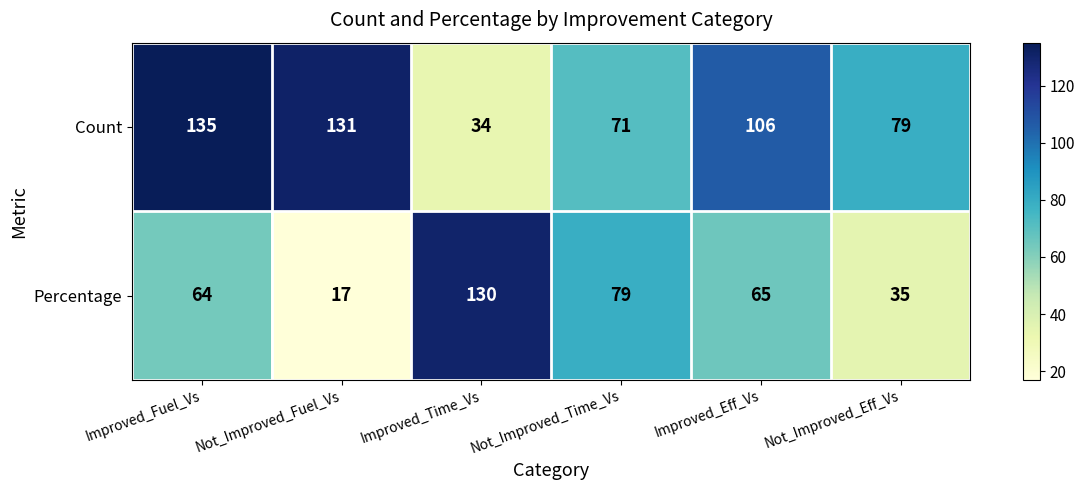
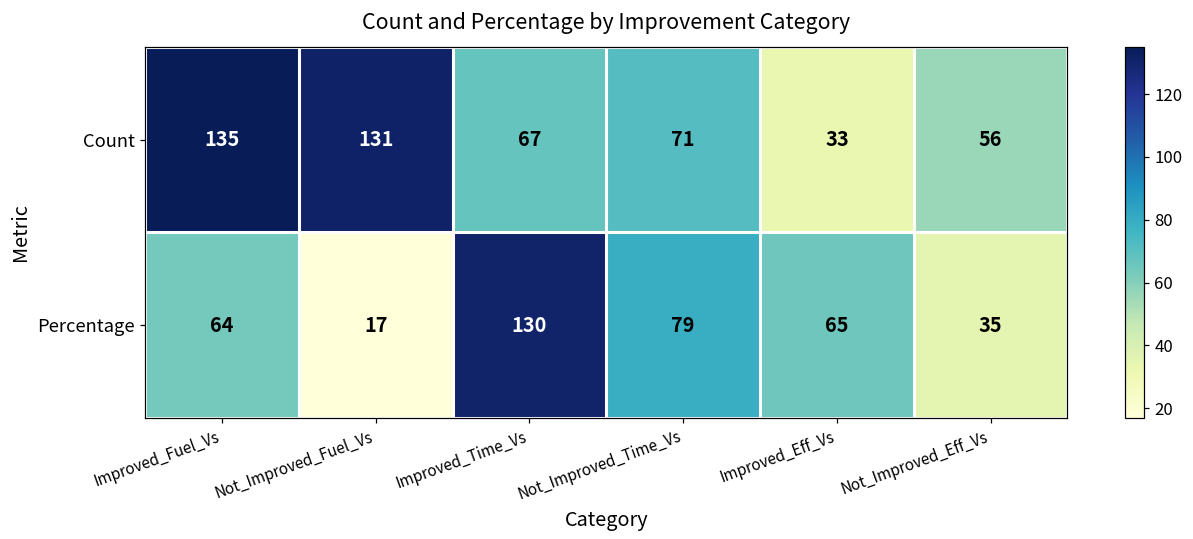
Count, Improved_Time_Vs: 34 -> 67
Count, Improved_Eff_Vs: 106 -> 33
Count, Not_Improved_Eff_Vs: 79 -> 56
